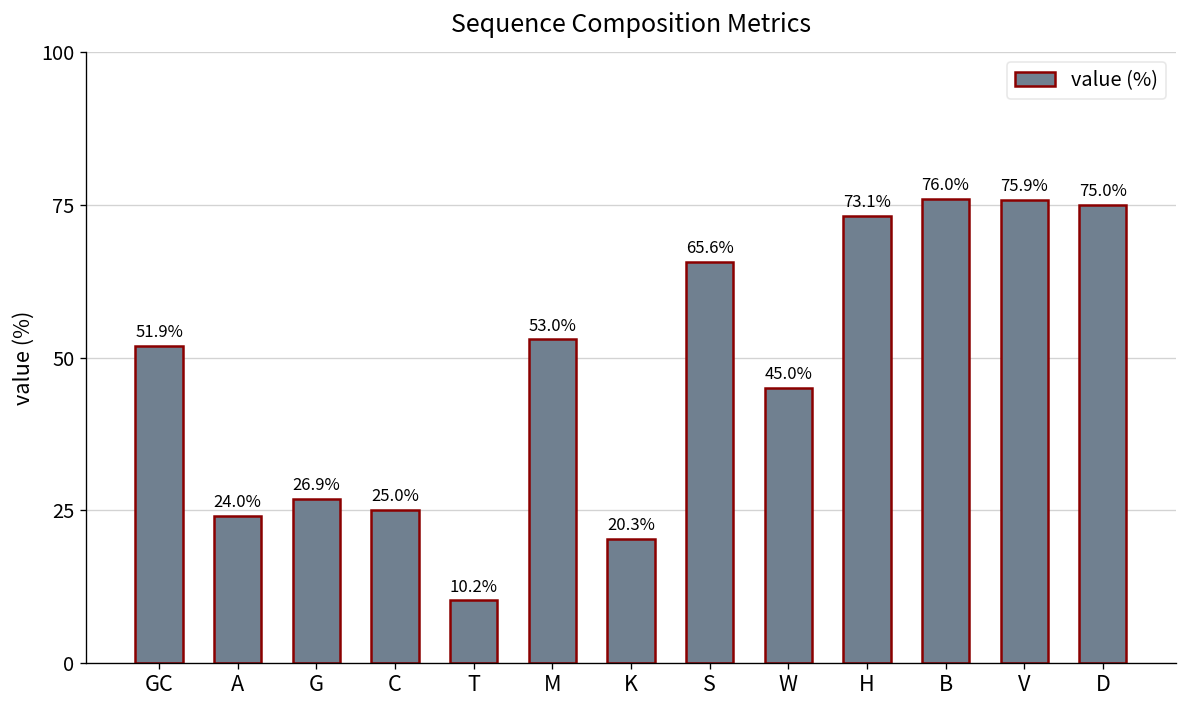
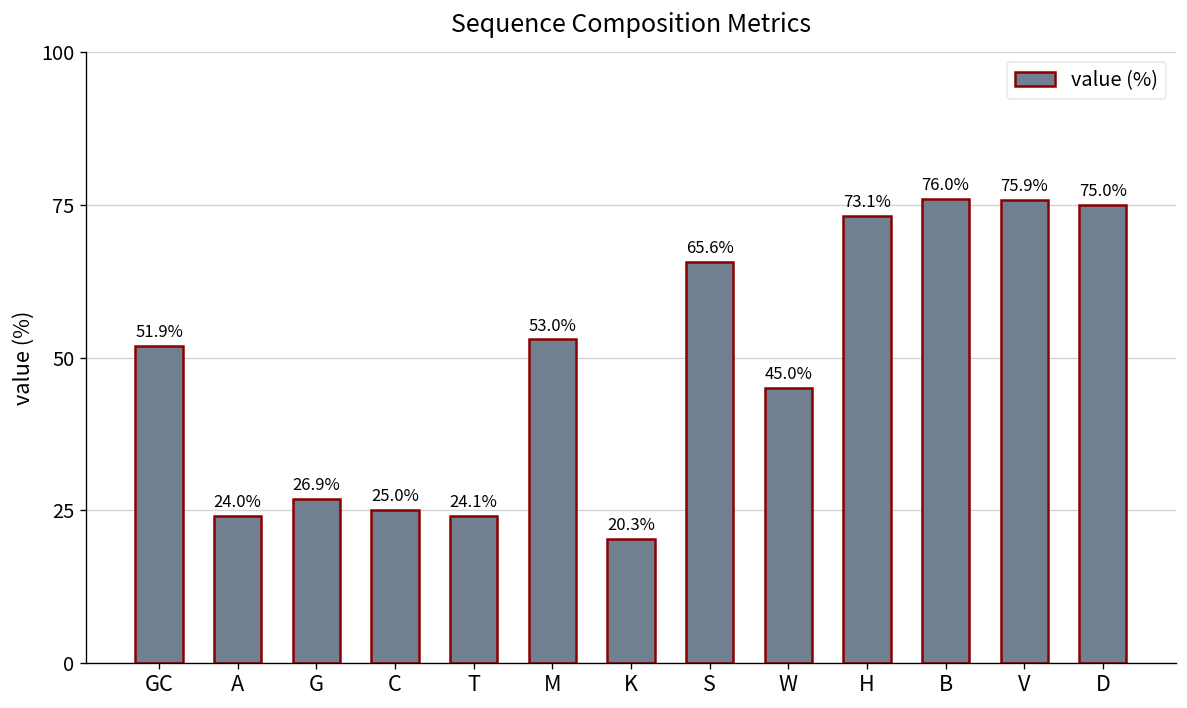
T: 10.2% -> 24.1%
